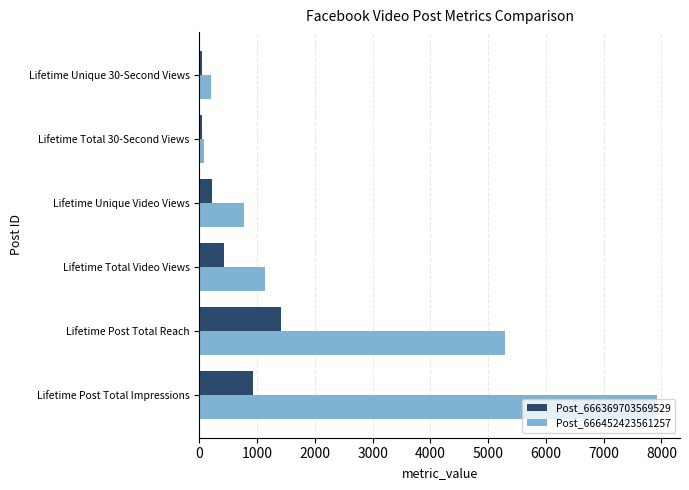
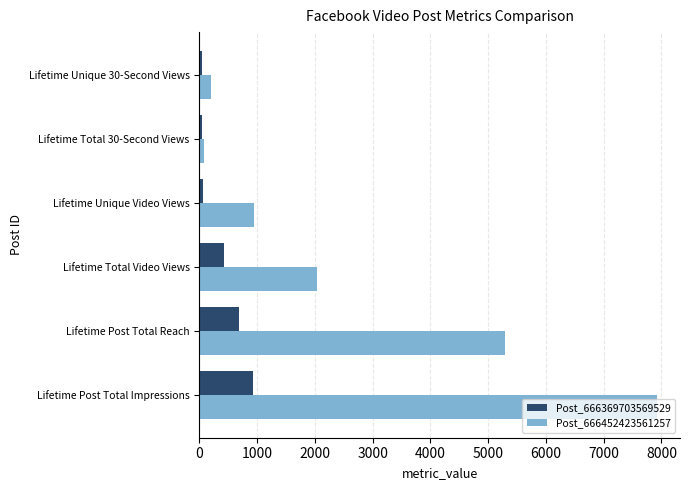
Post_666369703569529, Lifetime Unique Video Views: 200 -> 100
Post_666452423561257, Lifetime Unique Video Views: 800 -> 900
Post_666452423561257, Lifetime Total Video Views: 1100 -> 2000
Post_666369703569529, Lifetime Post Total Reach: 1400 -> 700
